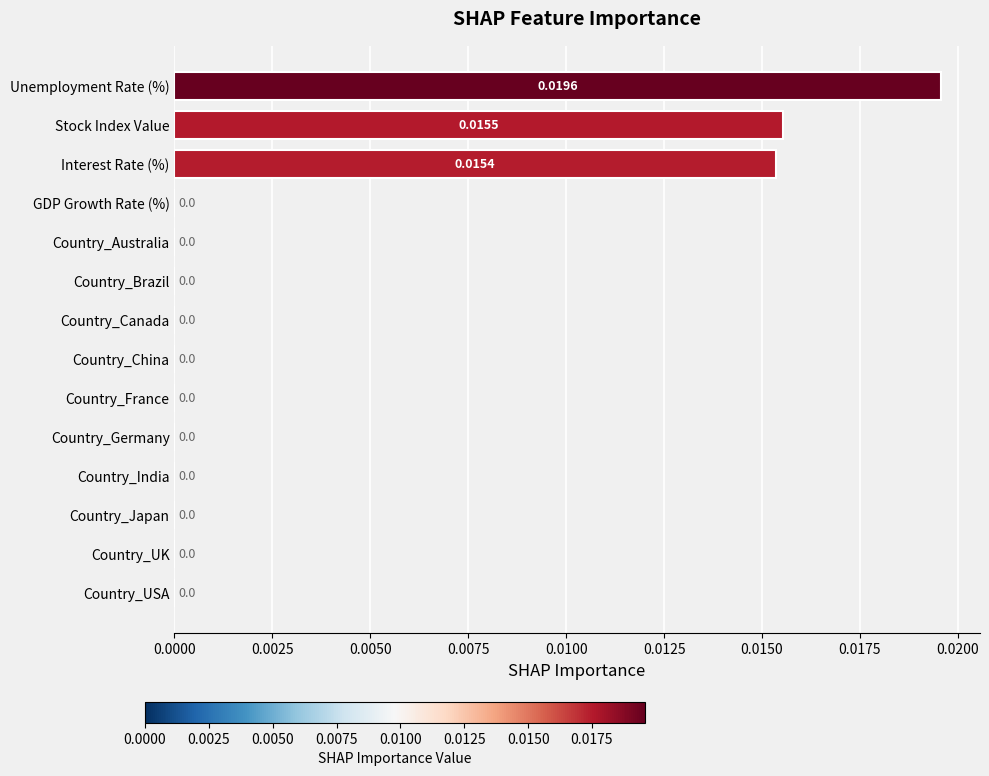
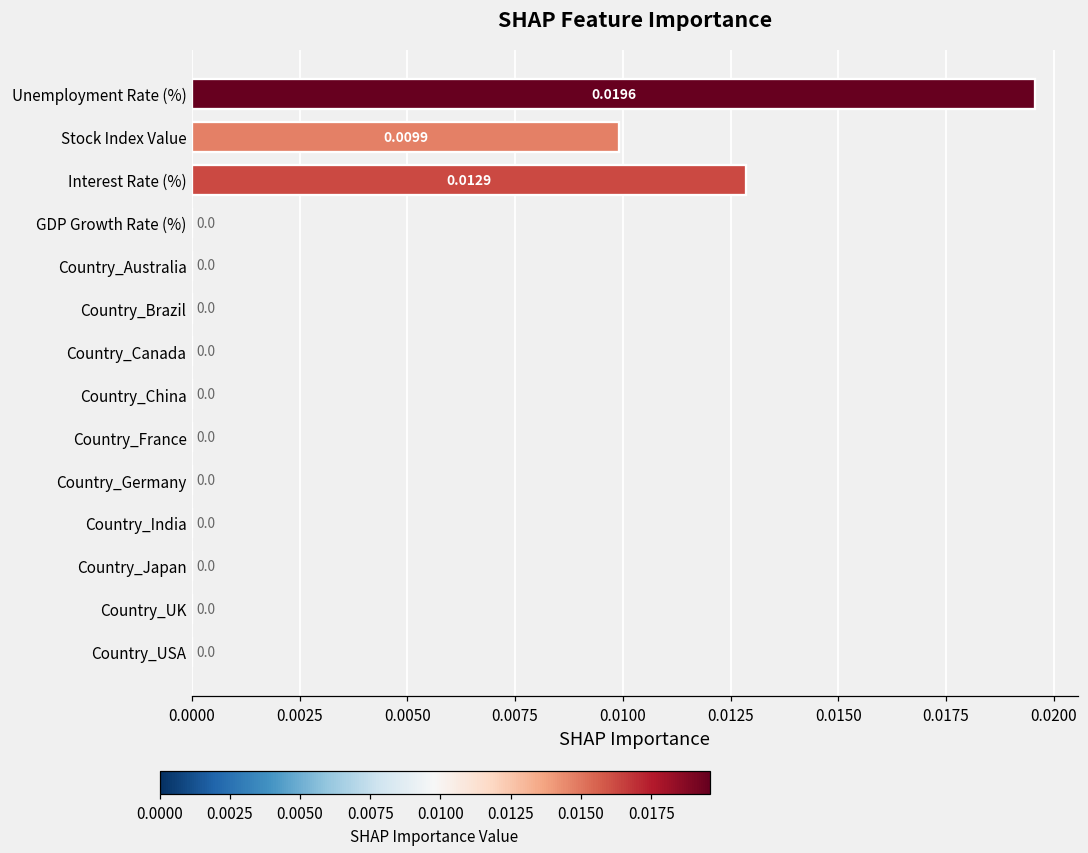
Stock Index Value: 0.0155 -> 0.0099
Interest Rate (%): 0.0154 -> 0.0129
